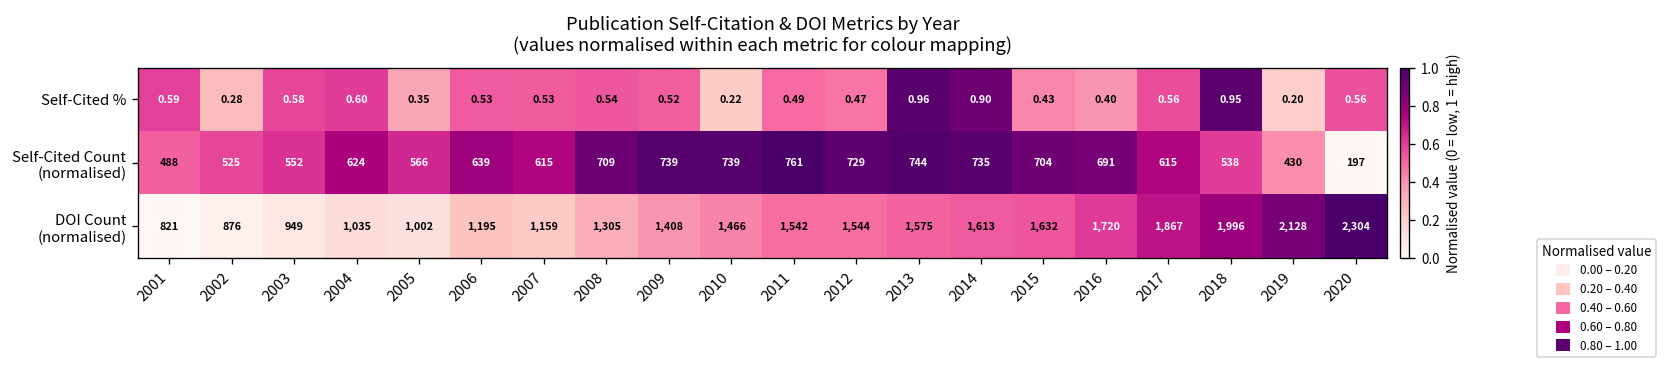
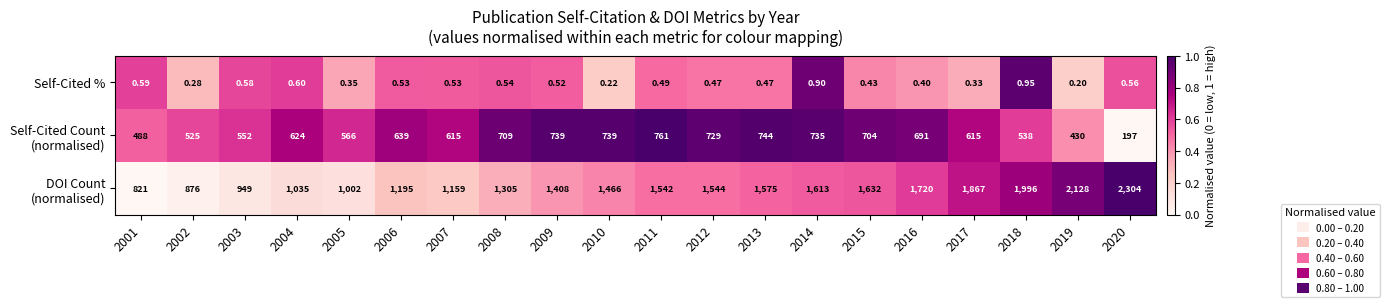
Self-Cited %, 2013: 0.96 -> 0.47
Self-Cited %, 2017: 0.56 -> 0.33
